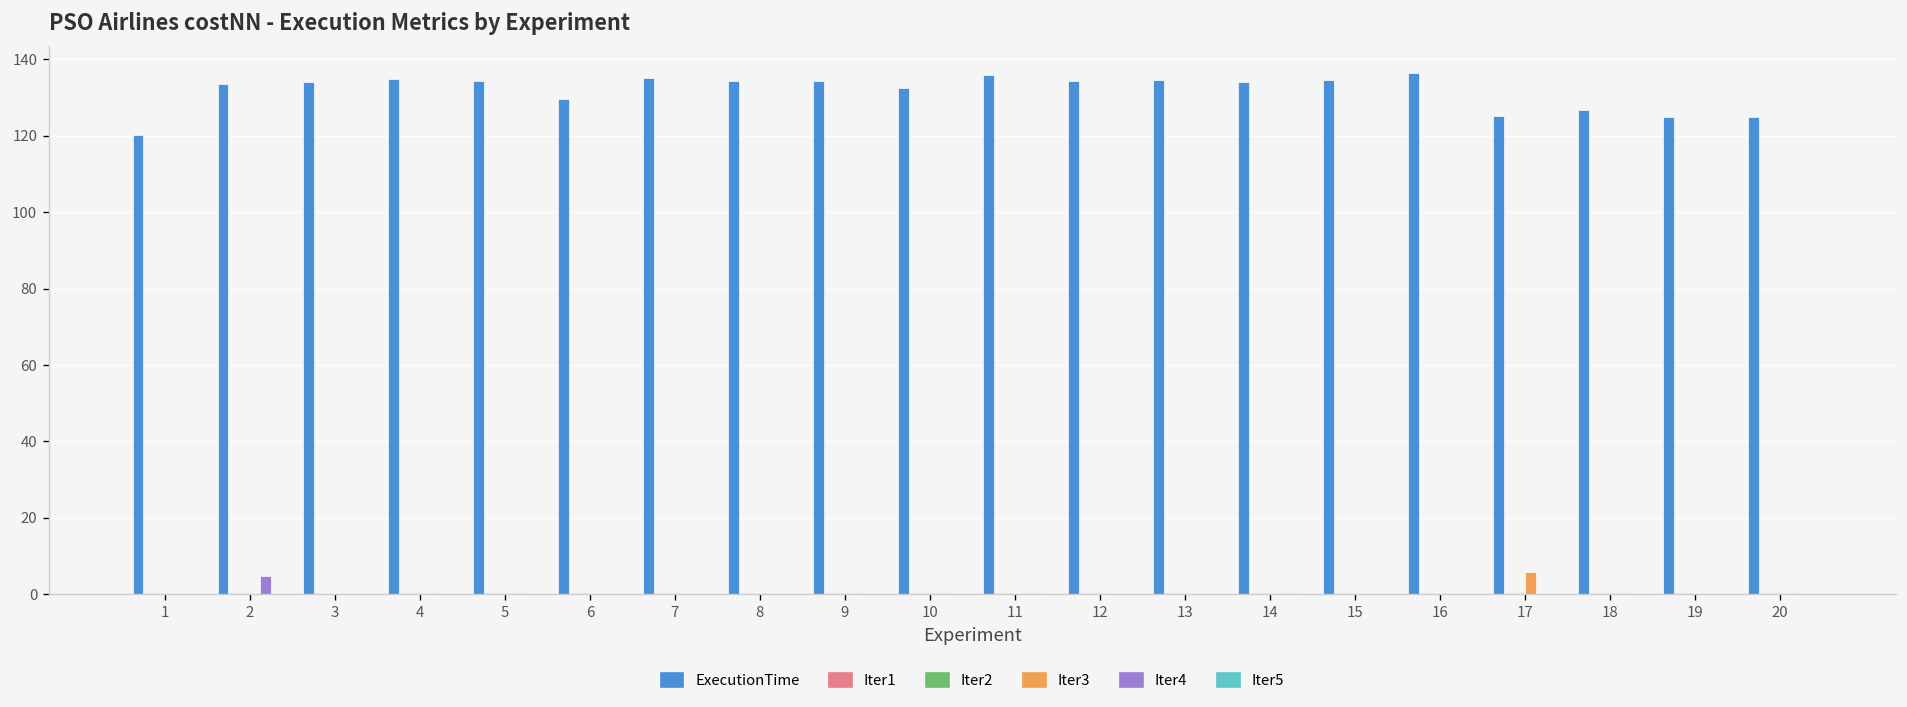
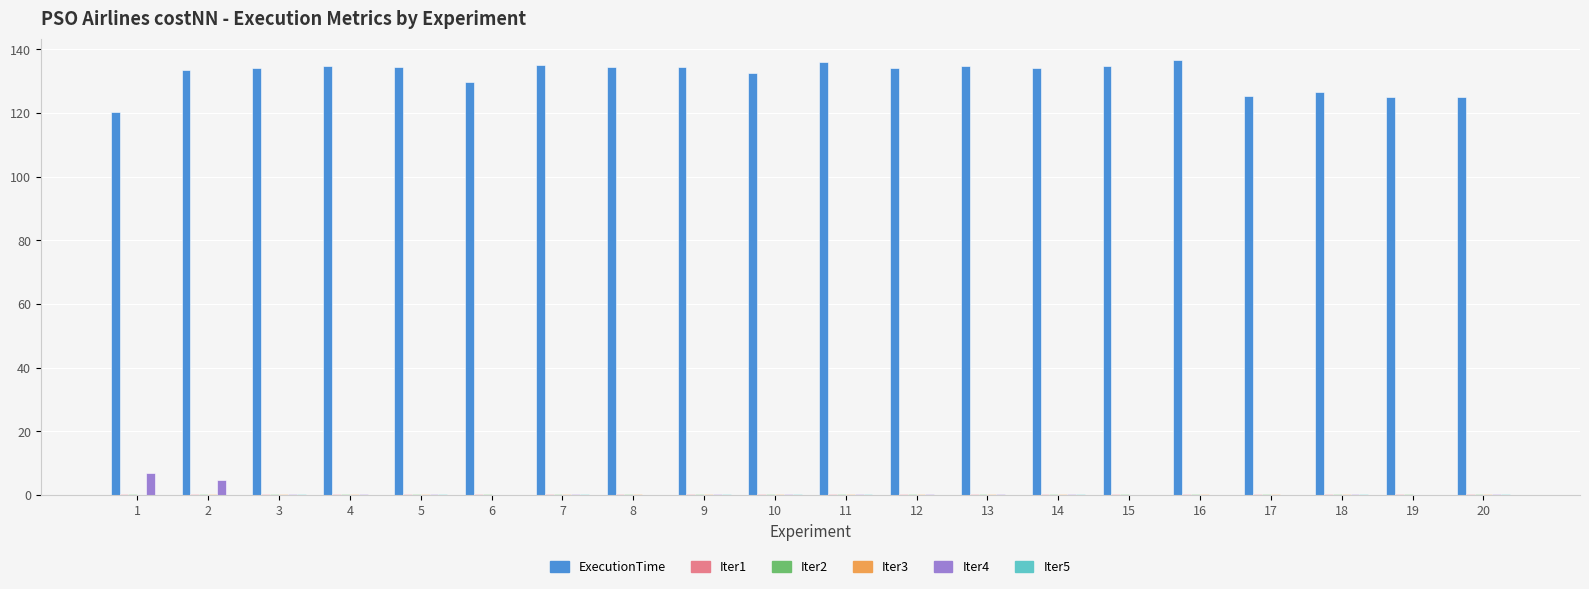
Iter4, 1: 0 -> 7
Iter3, 17: 6 -> 0
